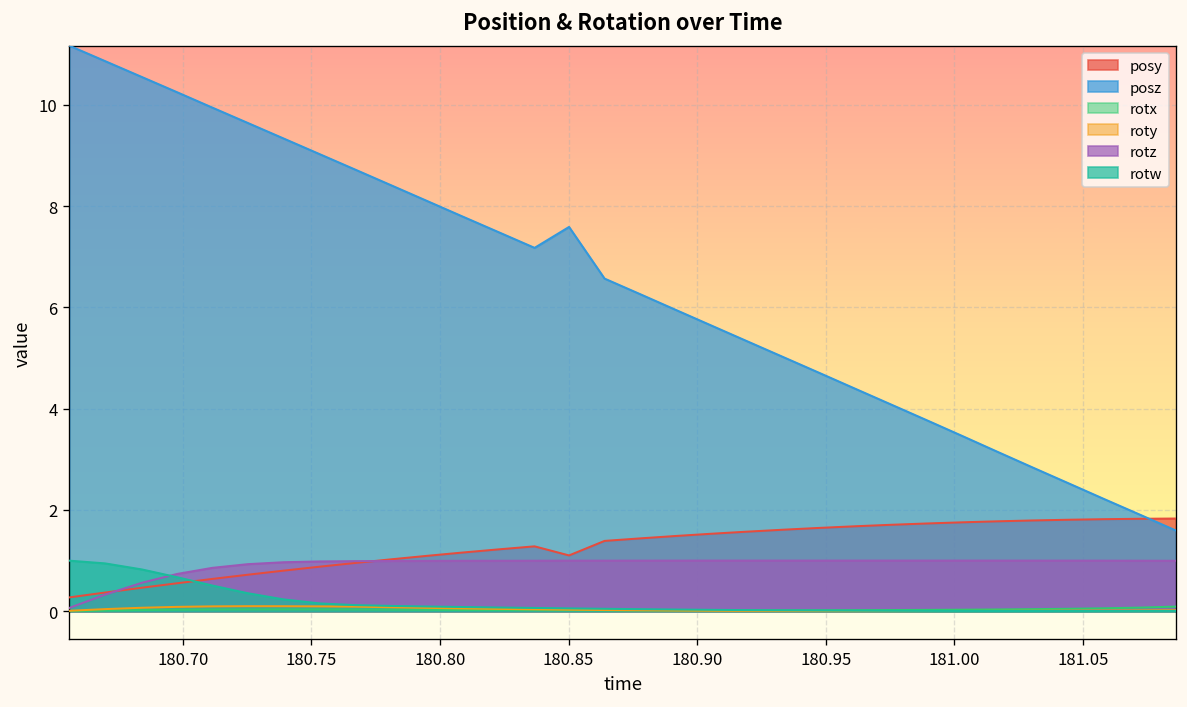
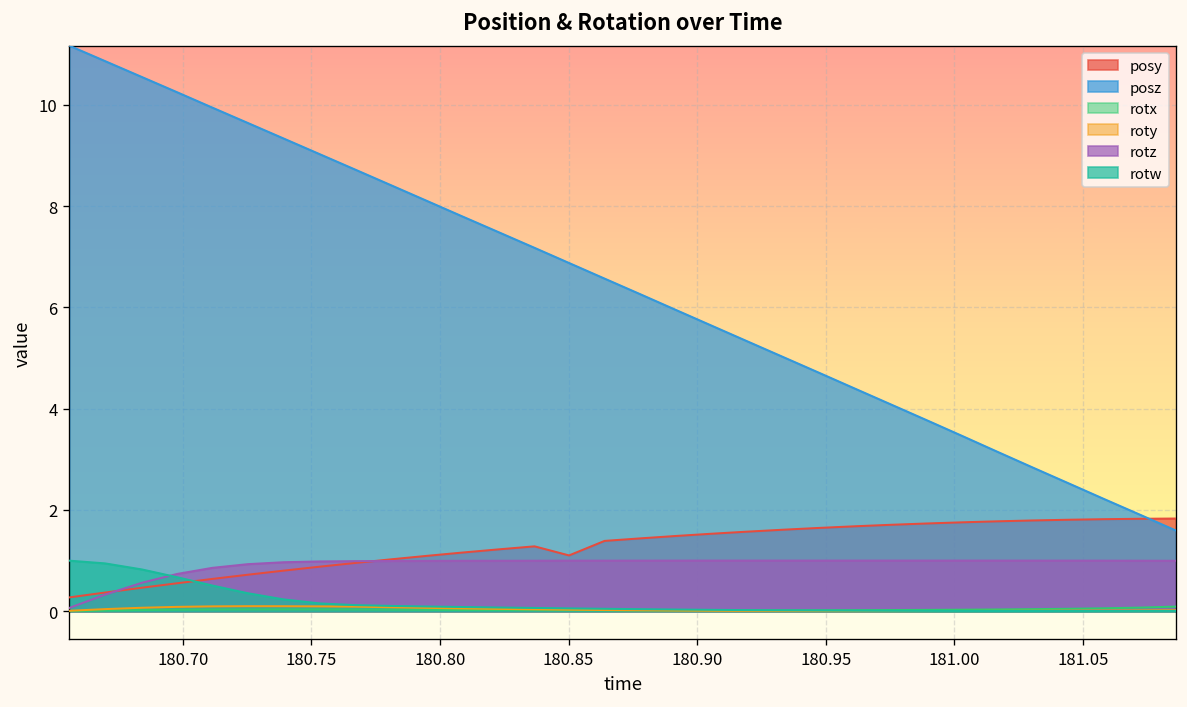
posz, 180.85: 7.6 -> 6.9
